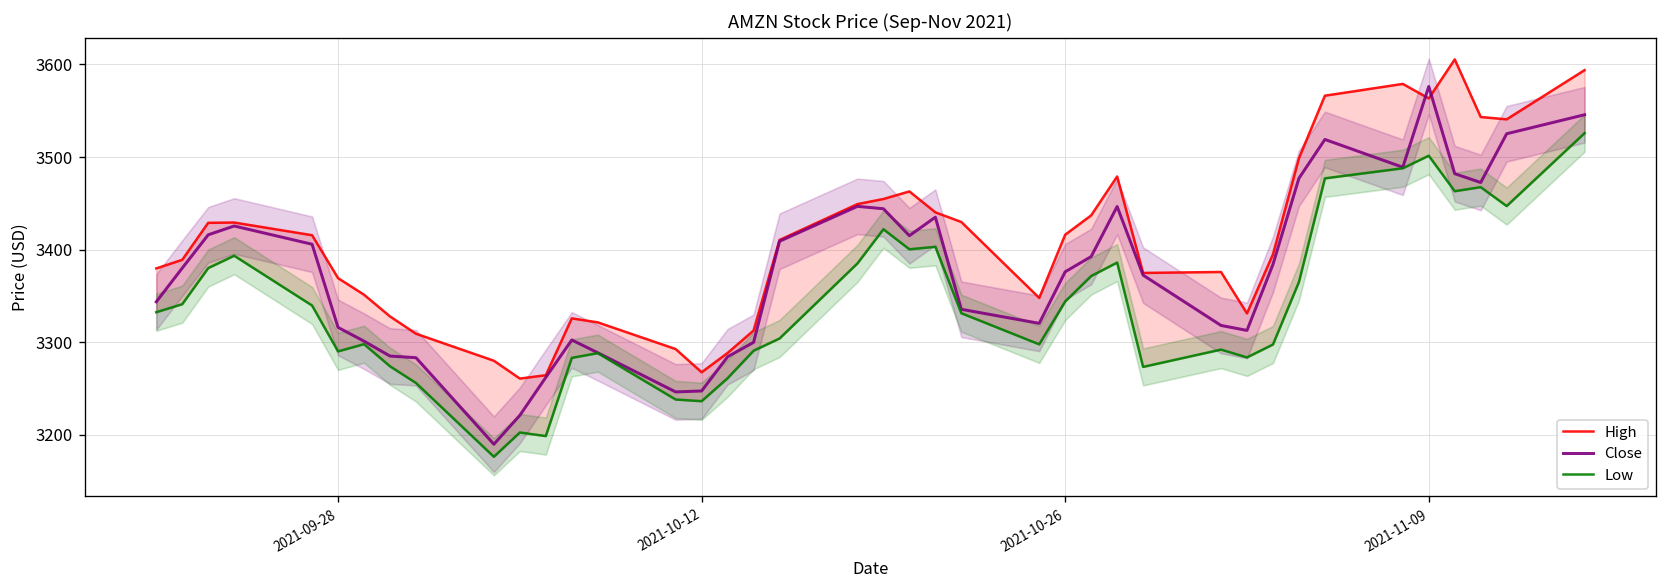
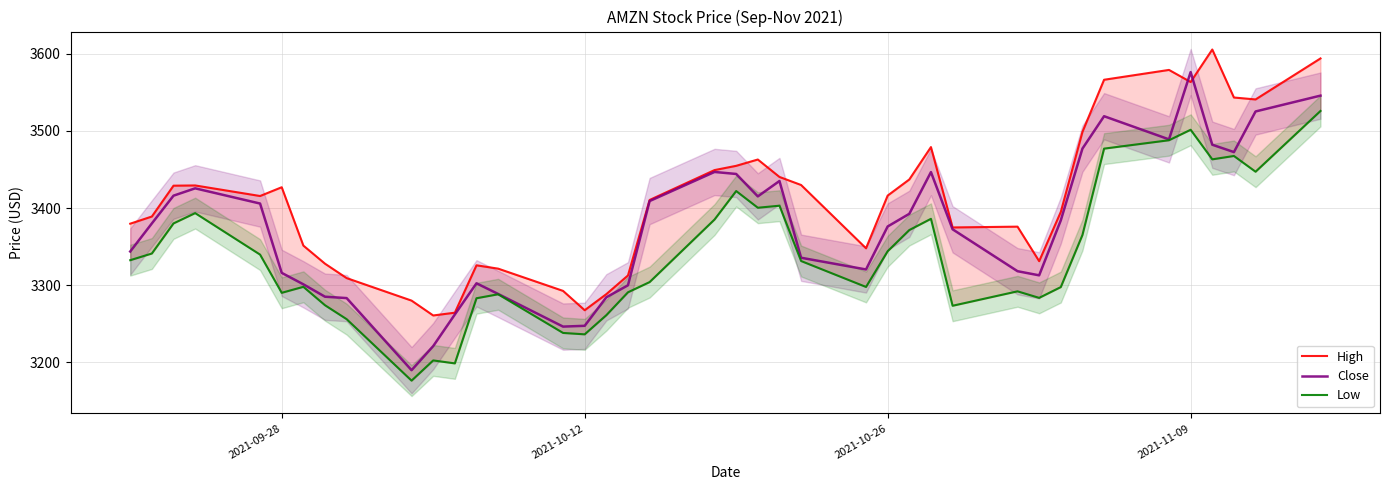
High, 2021-09-28: 3370 -> 3430
